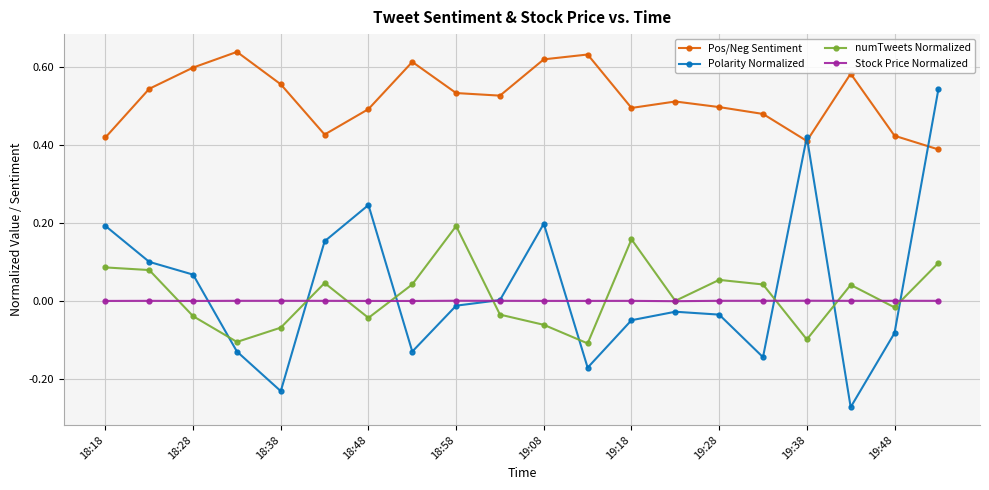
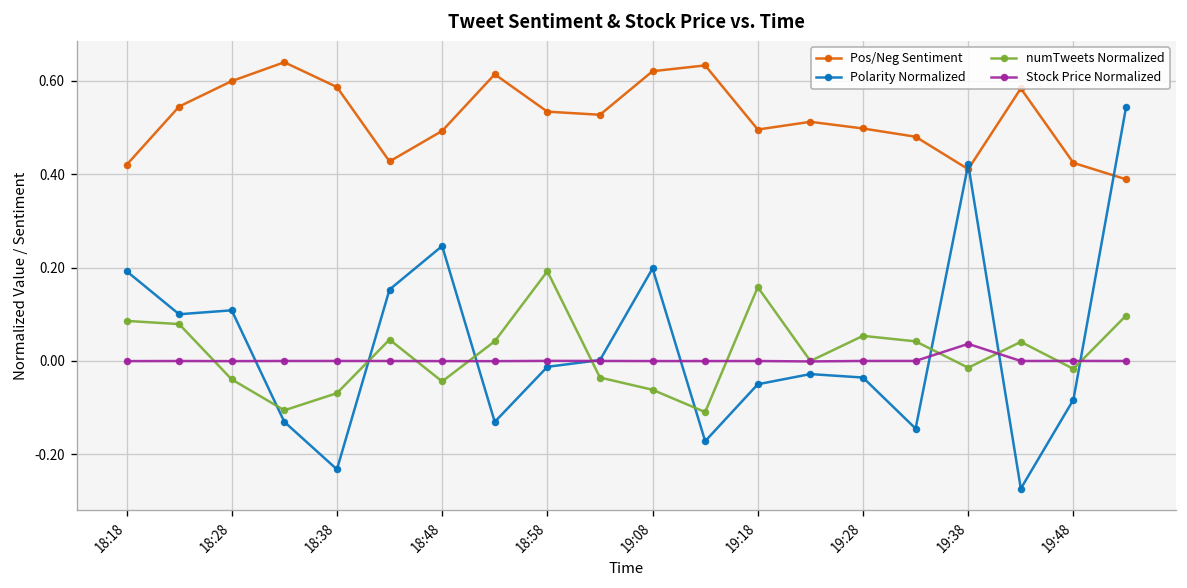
Polarity Normalized, 18:28: 0.07 -> 0.11
Pos/Neg Sentiment, 18:38: 0.56 -> 0.59
numTweets Normalized, 19:38: -0.10 -> -0.01
Stock Price Normalized, 19:38: 0.00 -> 0.04
